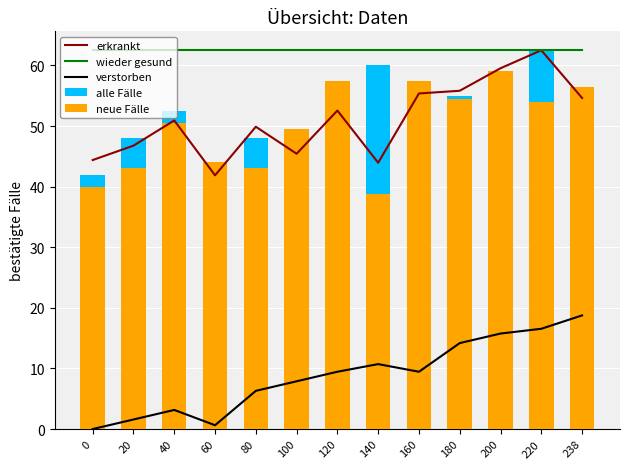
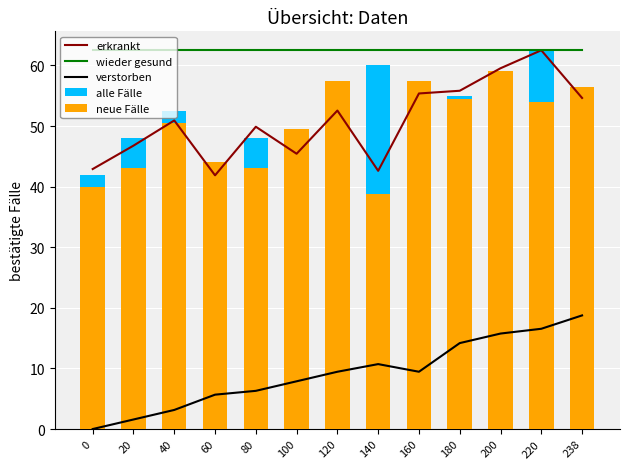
erkrankt, 0: 44 -> 43
verstorben, 60: 1 -> 6
erkrankt, 140: 44 -> 43
